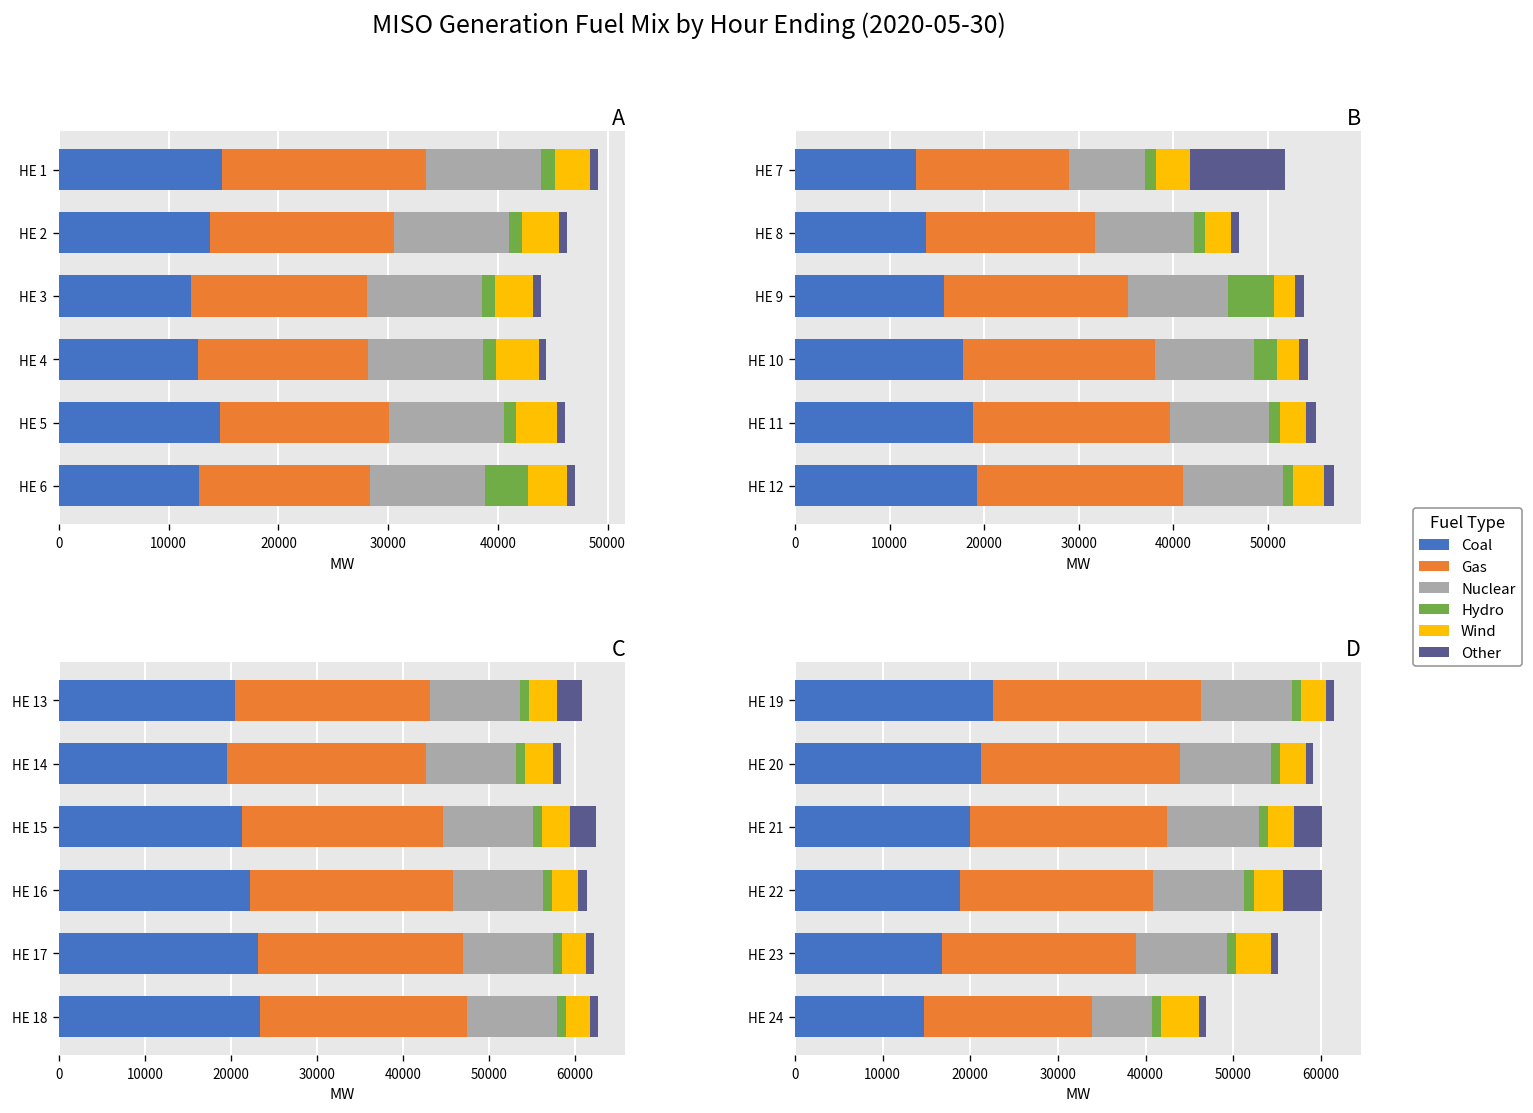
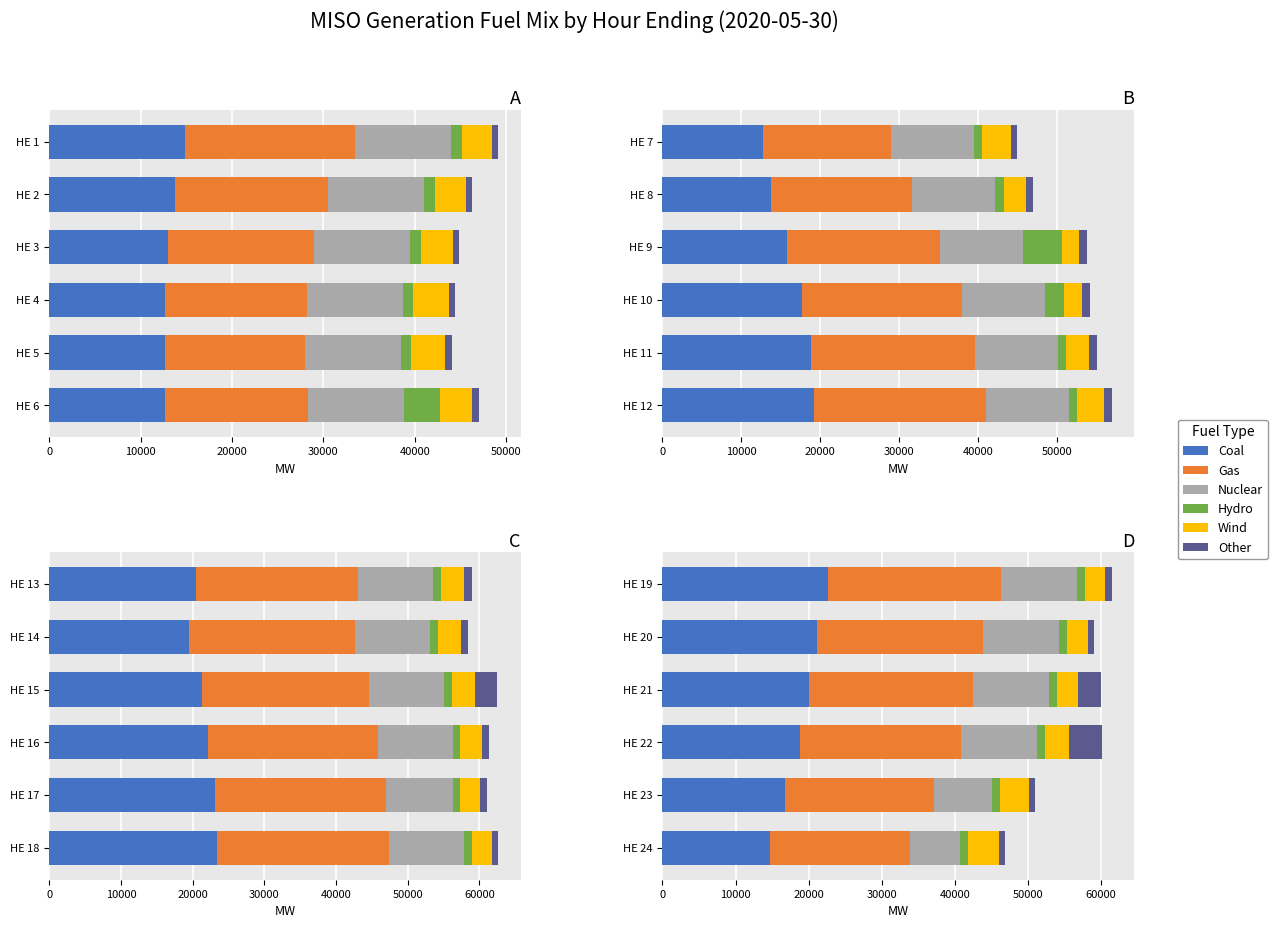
A, Coal, HE 3: 12000 -> 13000
A, Coal, HE 5: 15000 -> 13000
B, Nuclear, HE 7: 8000 -> 11000
B, Other, HE 7: 10000 -> 1000
C, Other, HE 13: 3000 -> 1000
C, Nuclear, HE 17: 10000 -> 9000
D, Gas, HE 23: 22000 -> 20000
D, Nuclear, HE 23: 10000 -> 8000
